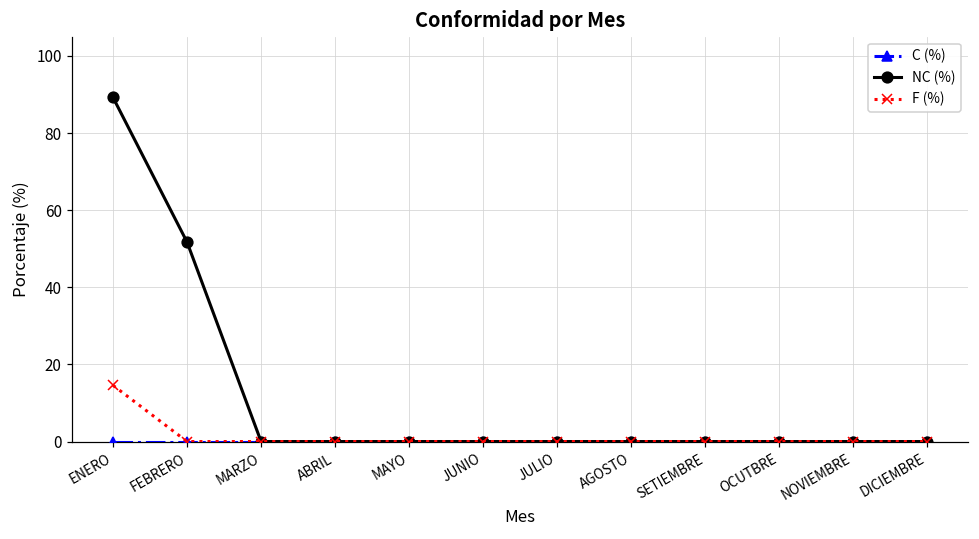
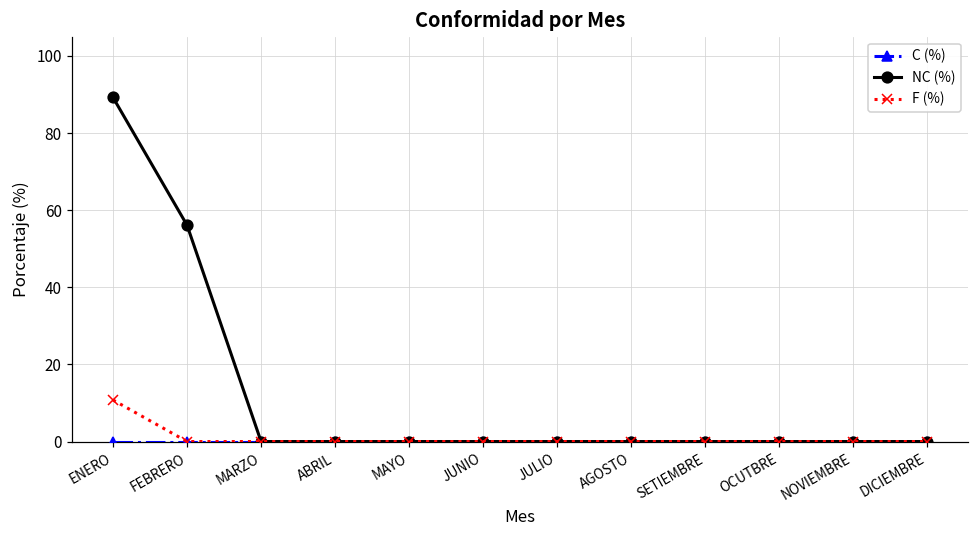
F (%), ENERO: 15 -> 11
NC (%), FEBRERO: 52 -> 56
